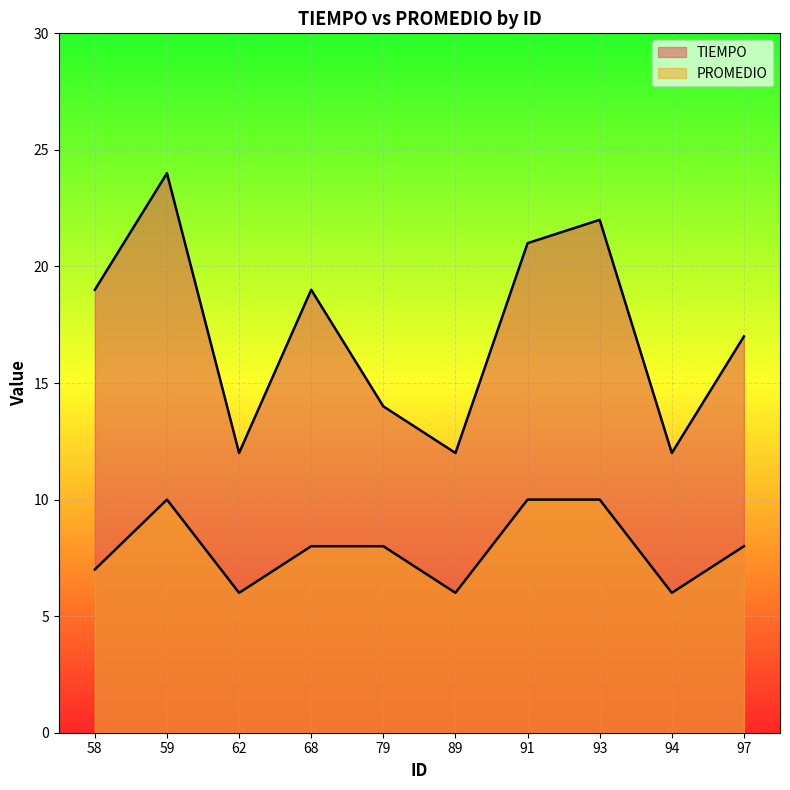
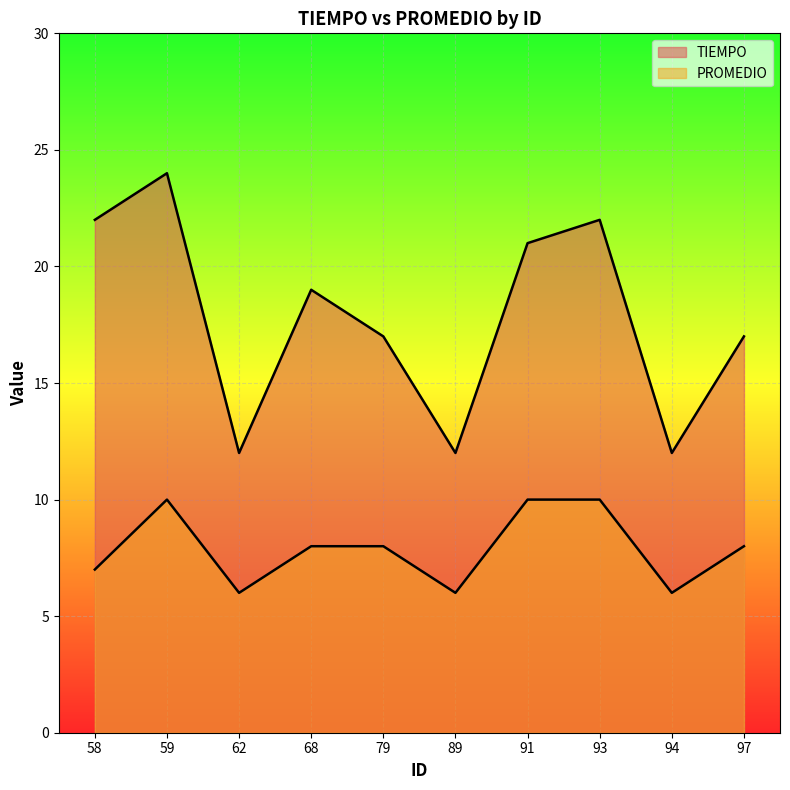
TIEMPO, 58: 19 -> 22
TIEMPO, 79: 14 -> 17
